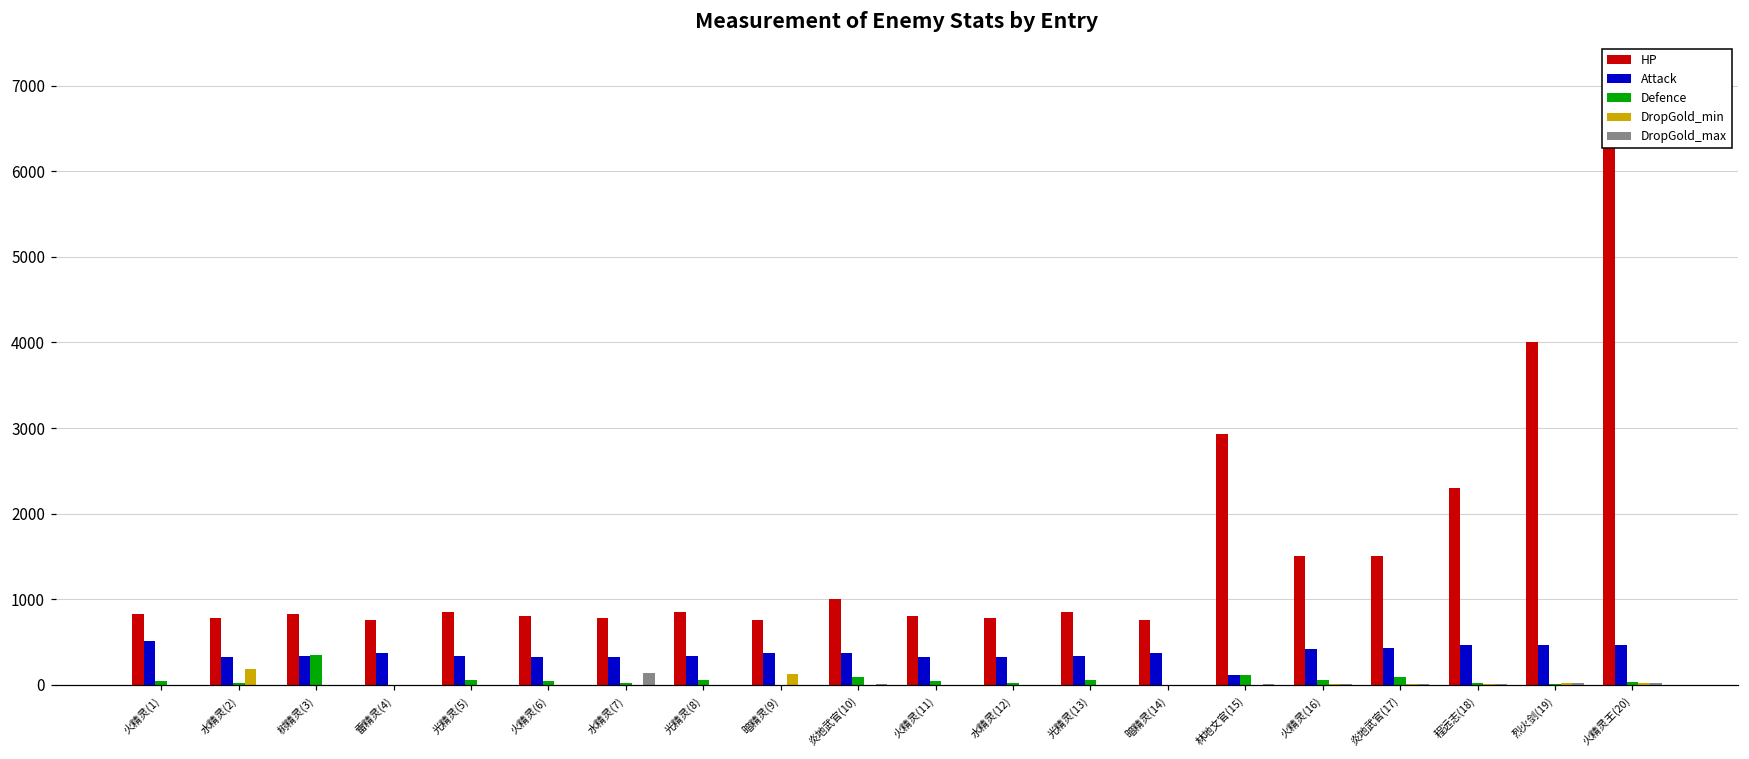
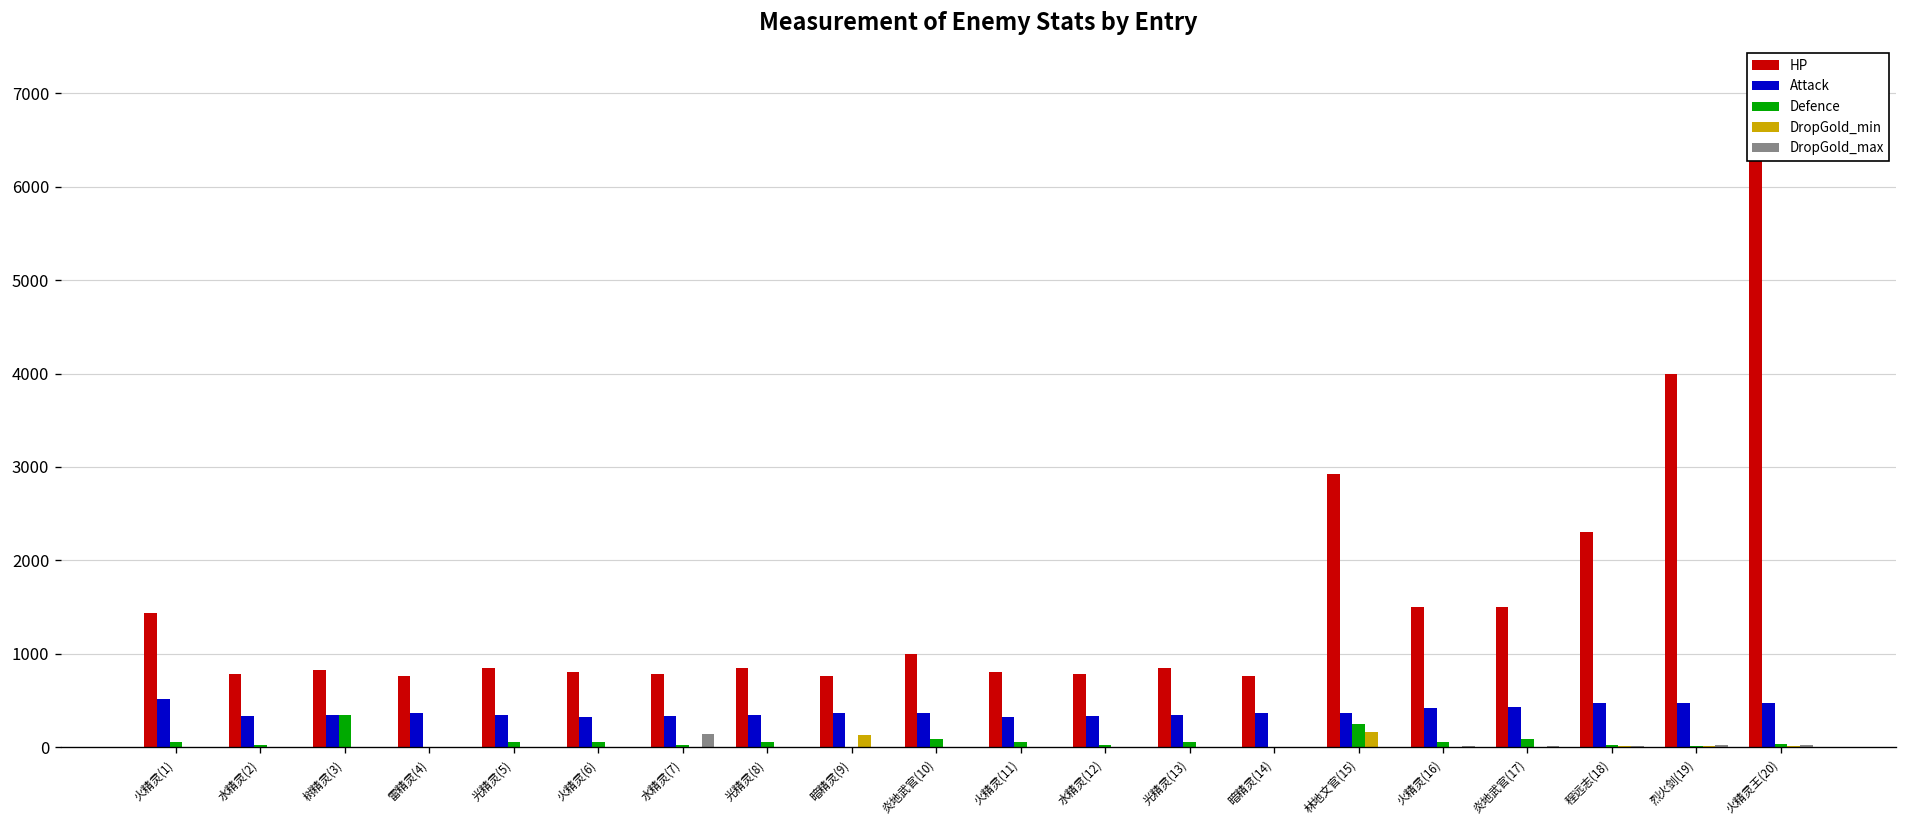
HP, 火精灵(1): 800 -> 1400
DropGold_min, 水精灵(2): 200 -> 0
Attack, 林地文官(15): 100 -> 400
Defence, 林地文官(15): 100 -> 200
DropGold_min, 林地文官(15): 0 -> 200
